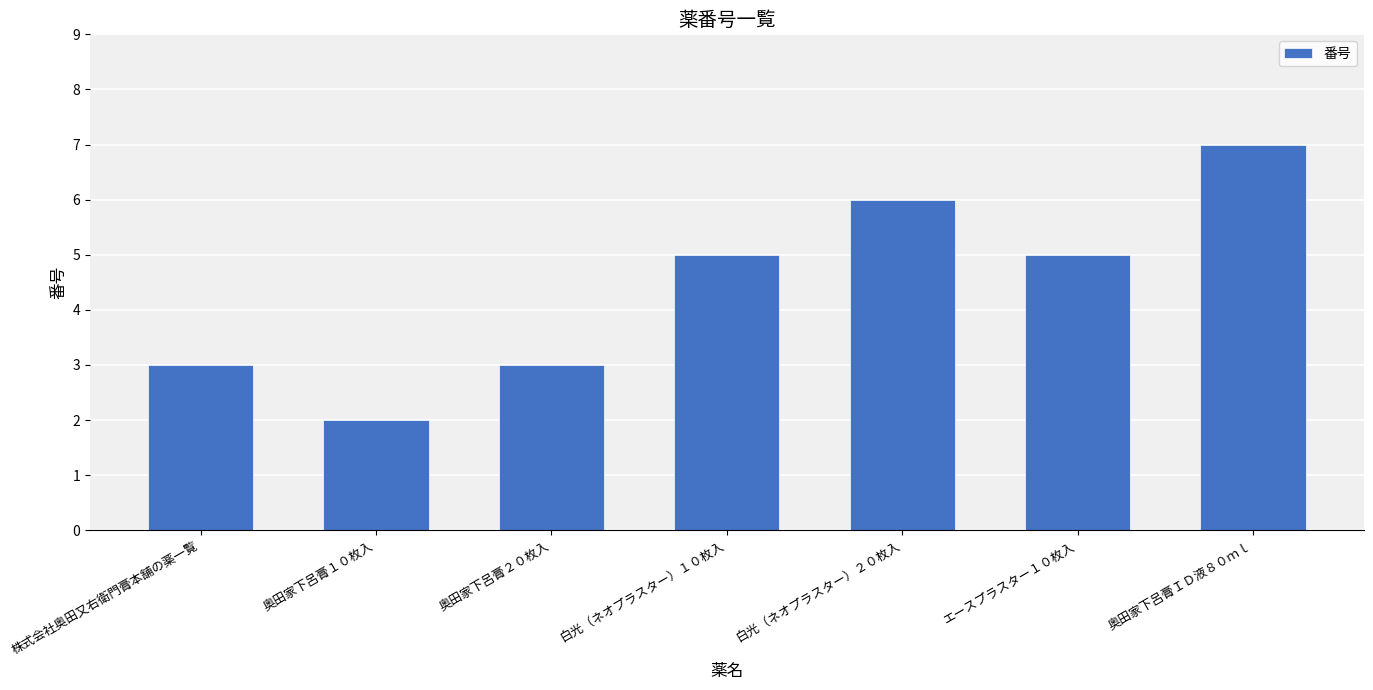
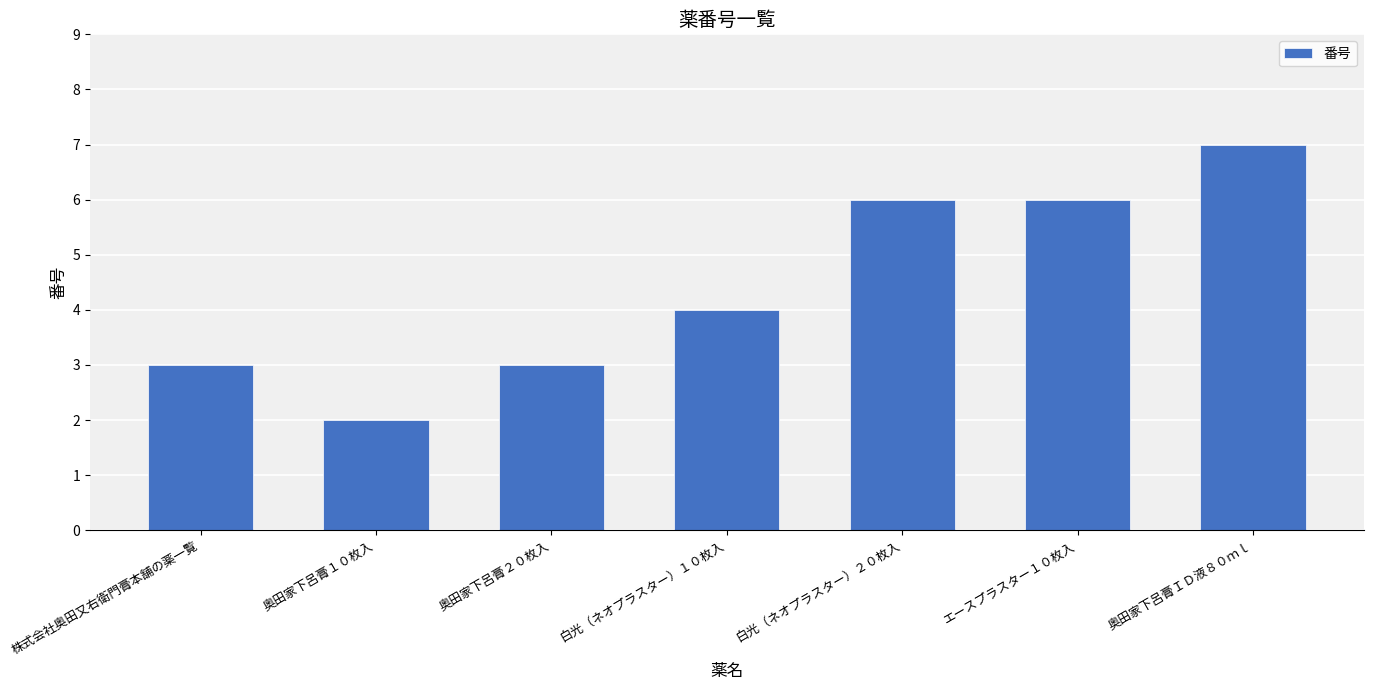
白光（ネオプラスター）１０枚入: 5 -> 4
エースプラスター１０枚入: 5 -> 6
